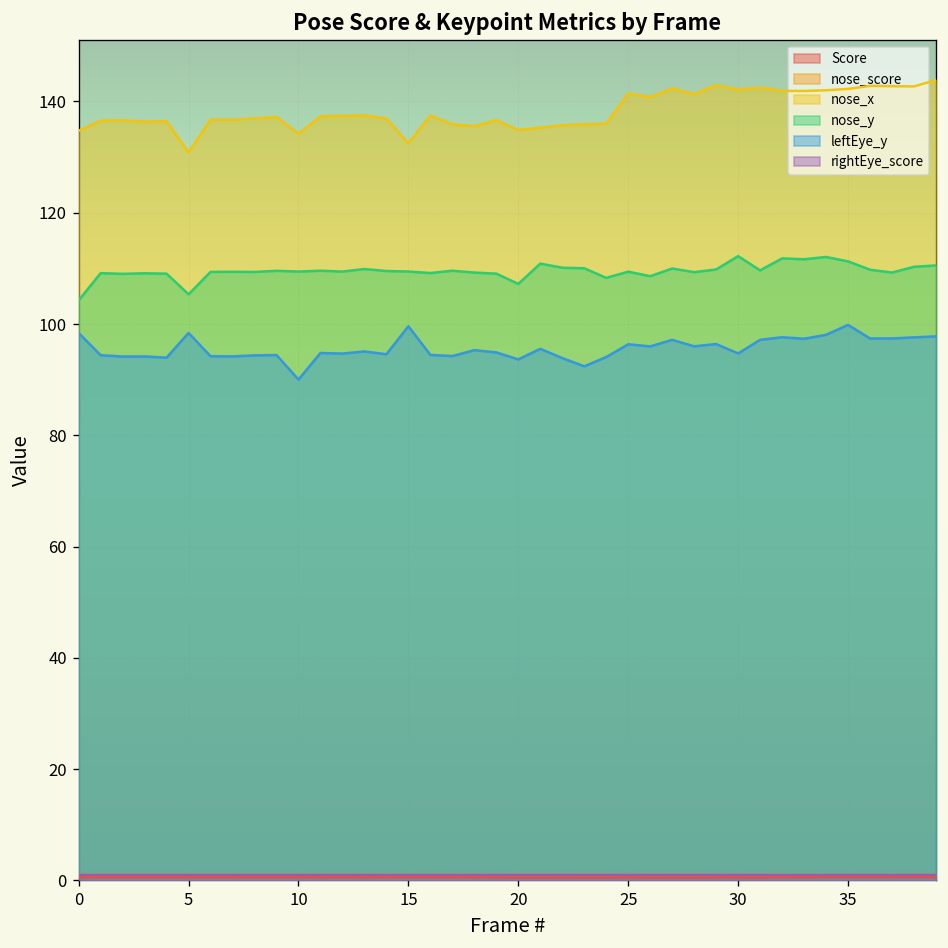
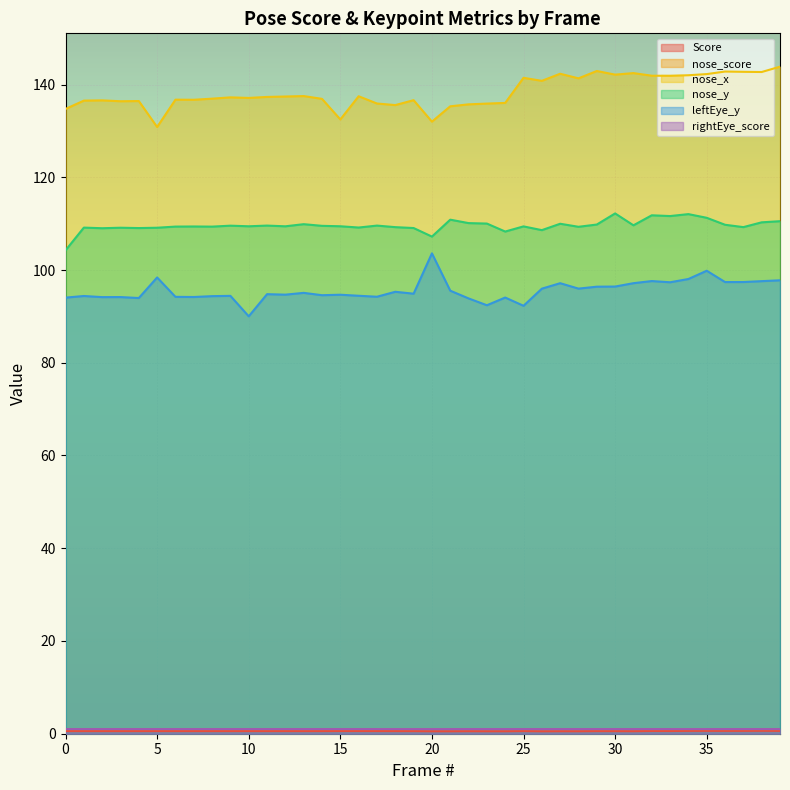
leftEye_y, 0: 98 -> 94
nose_y, 5: 105 -> 109
nose_x, 10: 134 -> 137
leftEye_y, 15: 100 -> 95
nose_x, 20: 135 -> 132
leftEye_y, 20: 94 -> 104
leftEye_y, 25: 96 -> 92
leftEye_y, 30: 95 -> 96
